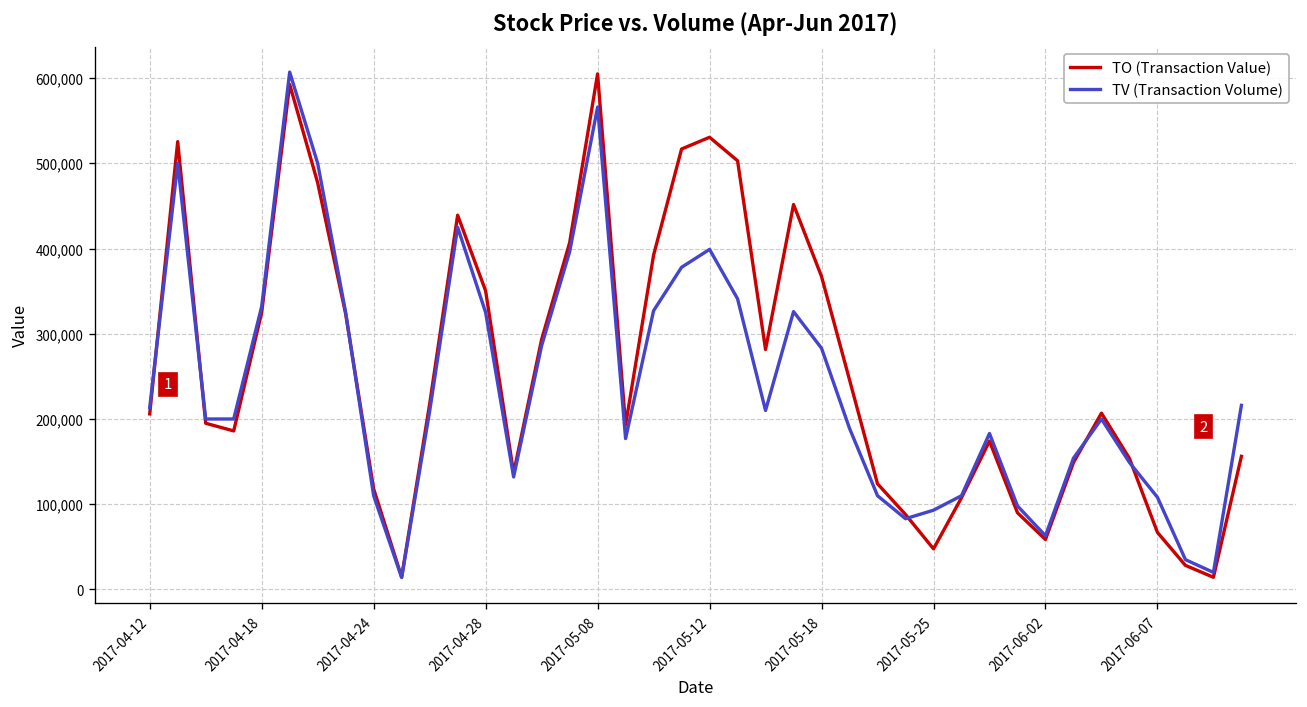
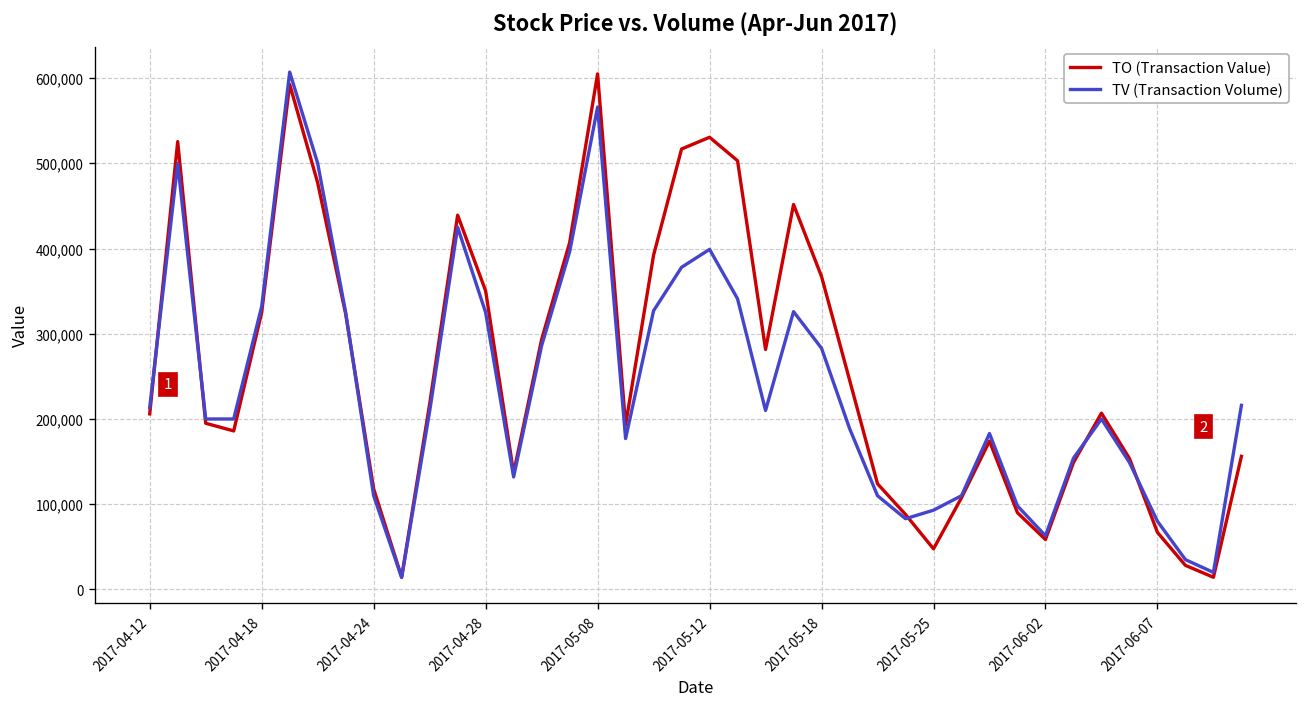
TV (Transaction Volume), 2017-06-07: 110,000 -> 80,000
